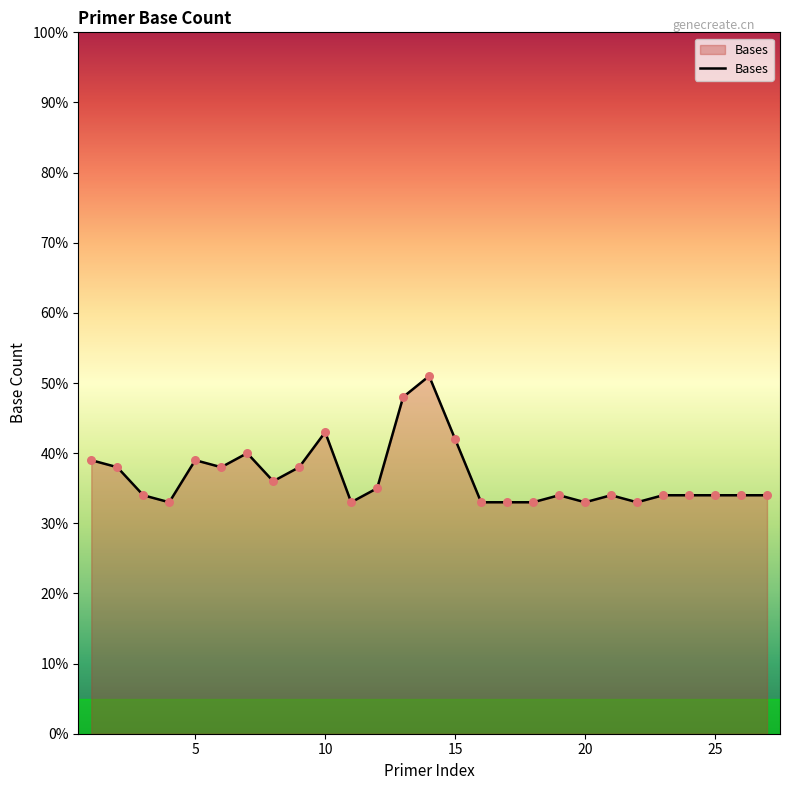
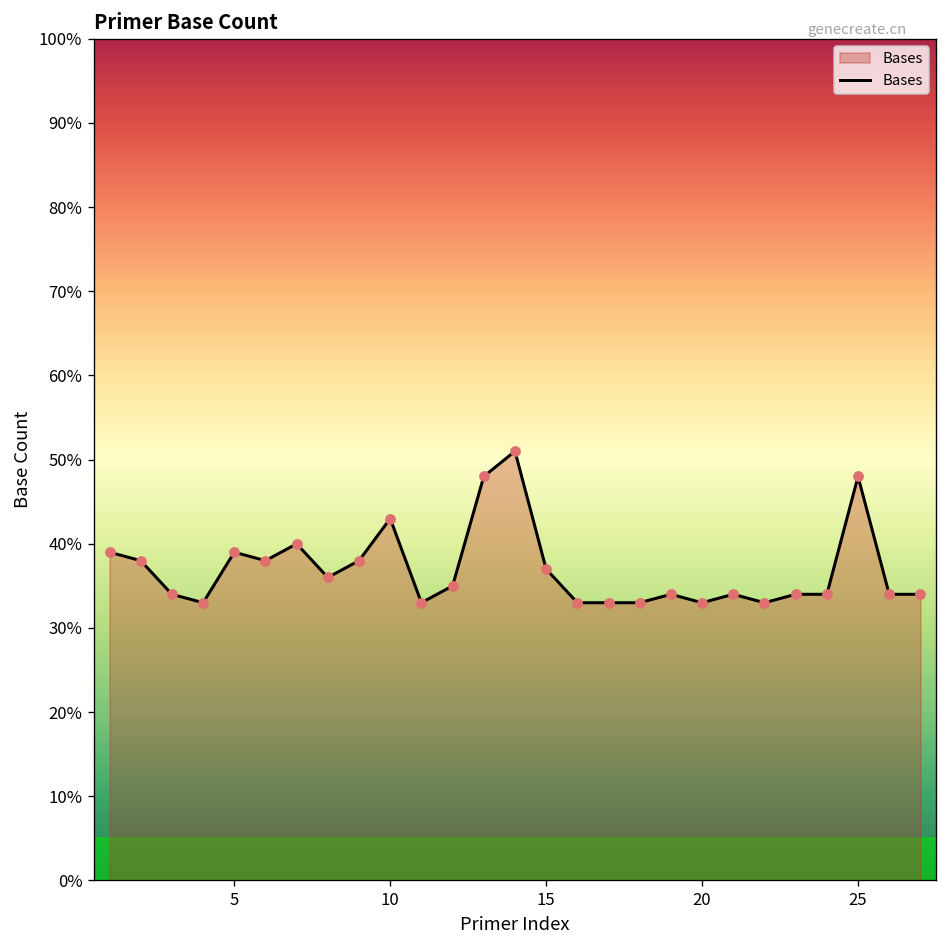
15: 42% -> 37%
25: 34% -> 48%
